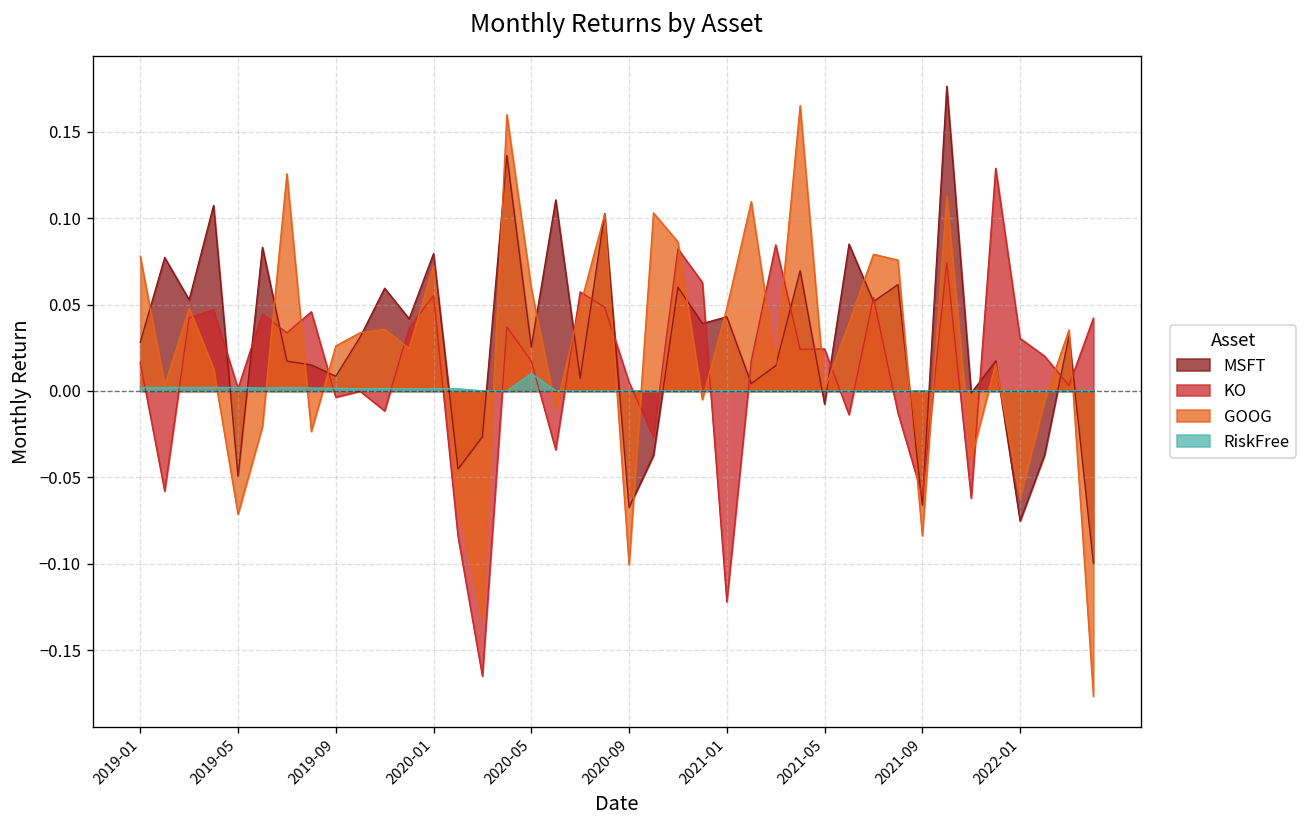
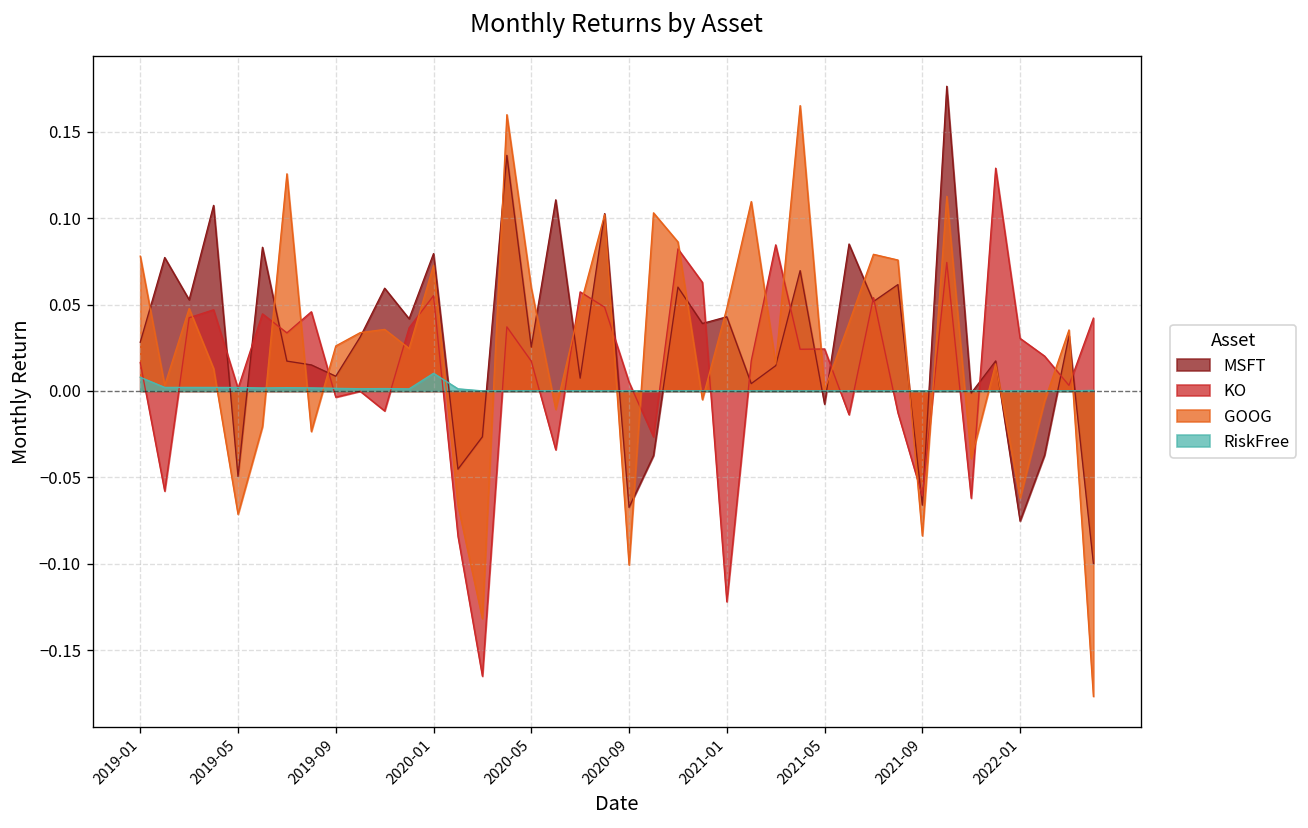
RiskFree, 2019-01: 0.002 -> 0.008
RiskFree, 2020-01: 0.001 -> 0.010
RiskFree, 2020-05: 0.010 -> 0.000
